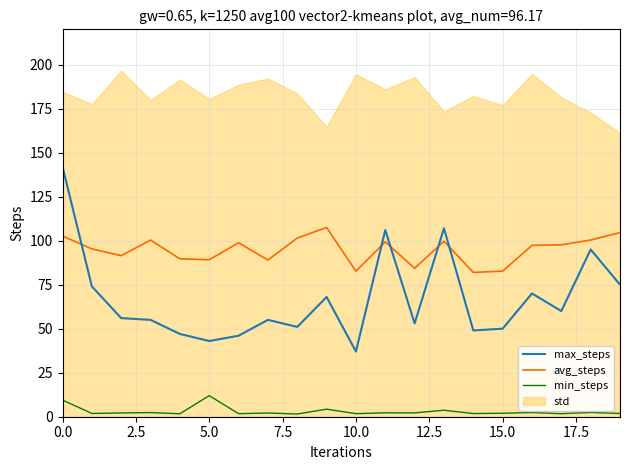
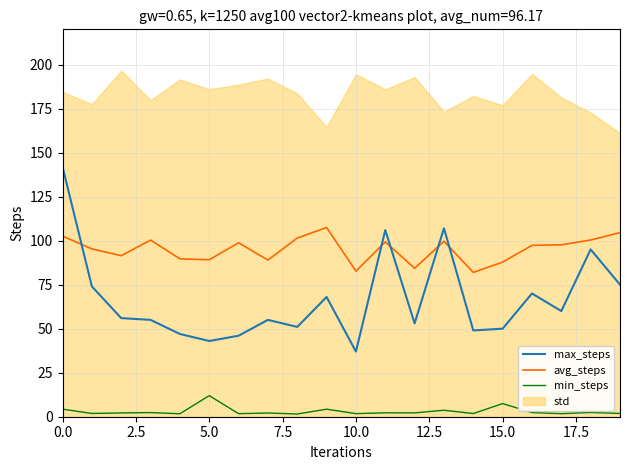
min_steps, 0.0: 9 -> 4
std, 5.0: 180 -> 186
min_steps, 15.0: 2 -> 7
avg_steps, 15.0: 83 -> 88
